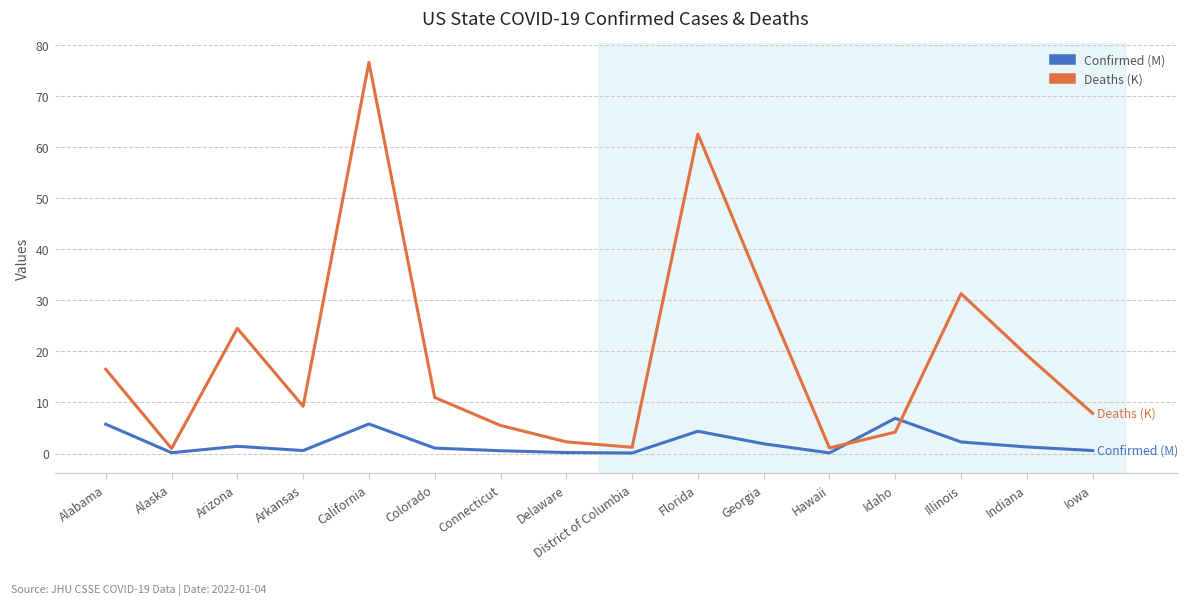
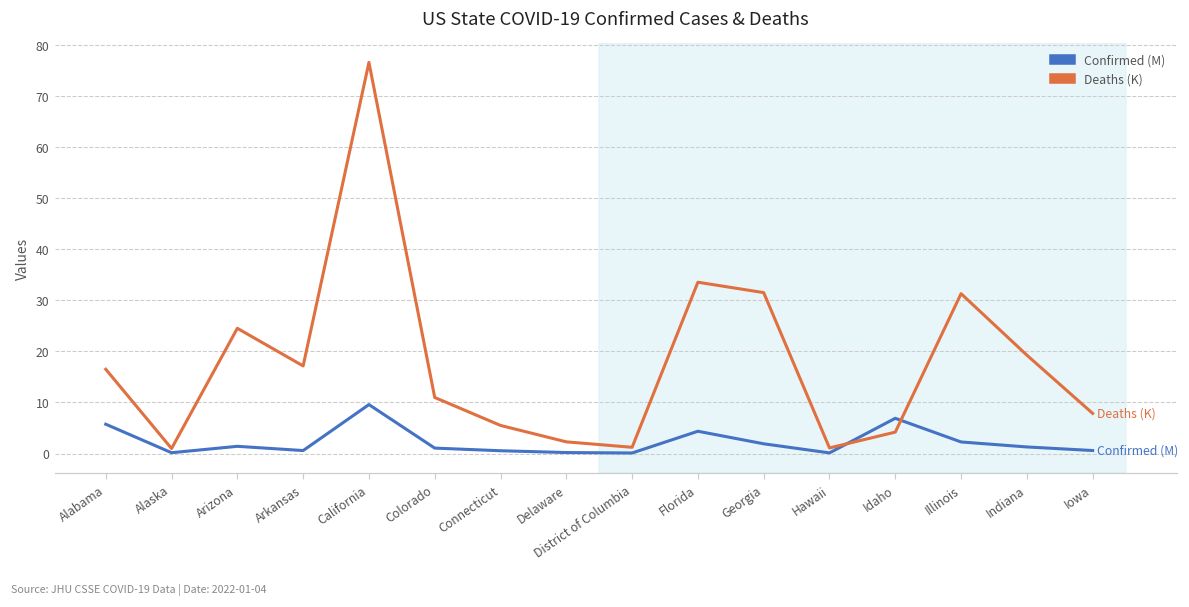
Deaths (K), Arkansas: 9 -> 17
Confirmed (M), California: 6 -> 10
Deaths (K), Florida: 63 -> 34
